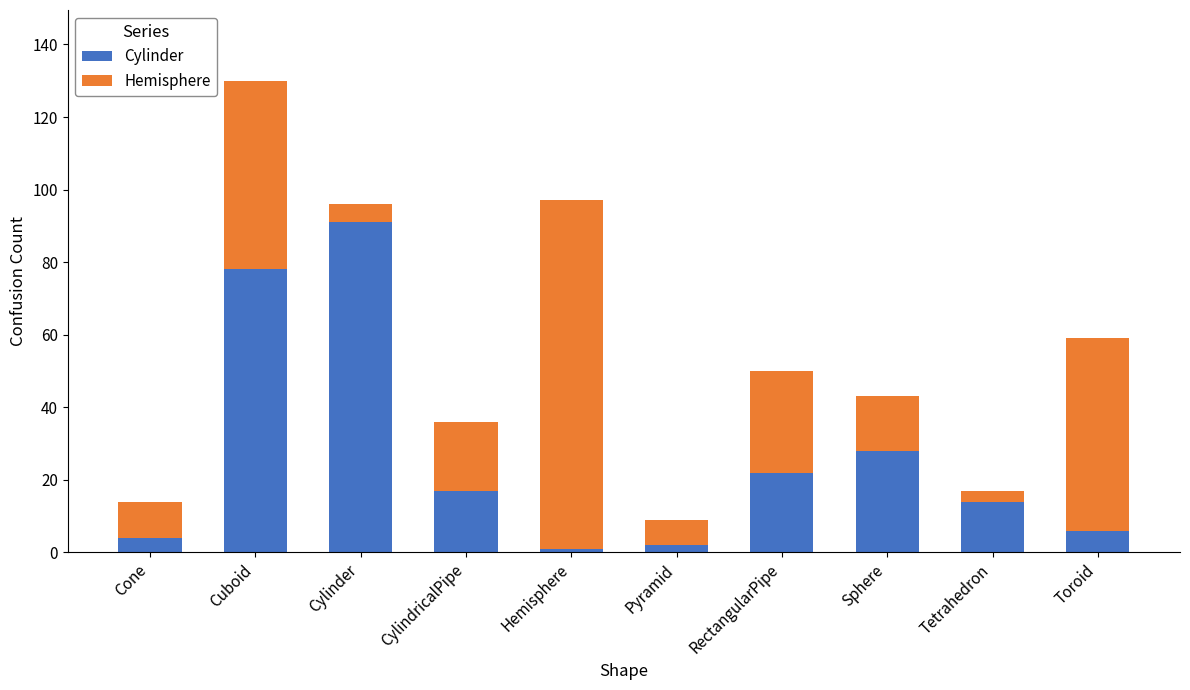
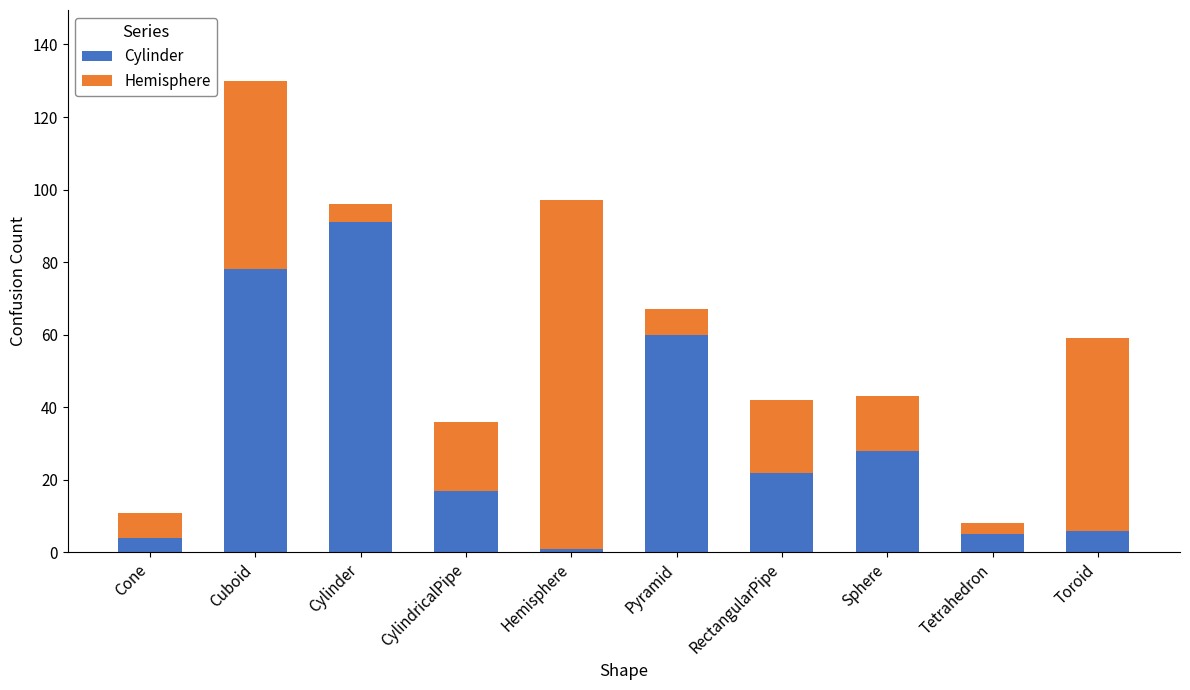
Hemisphere, Cone: 10 -> 7
Cylinder, Pyramid: 2 -> 60
Hemisphere, RectangularPipe: 28 -> 20
Cylinder, Tetrahedron: 14 -> 5
